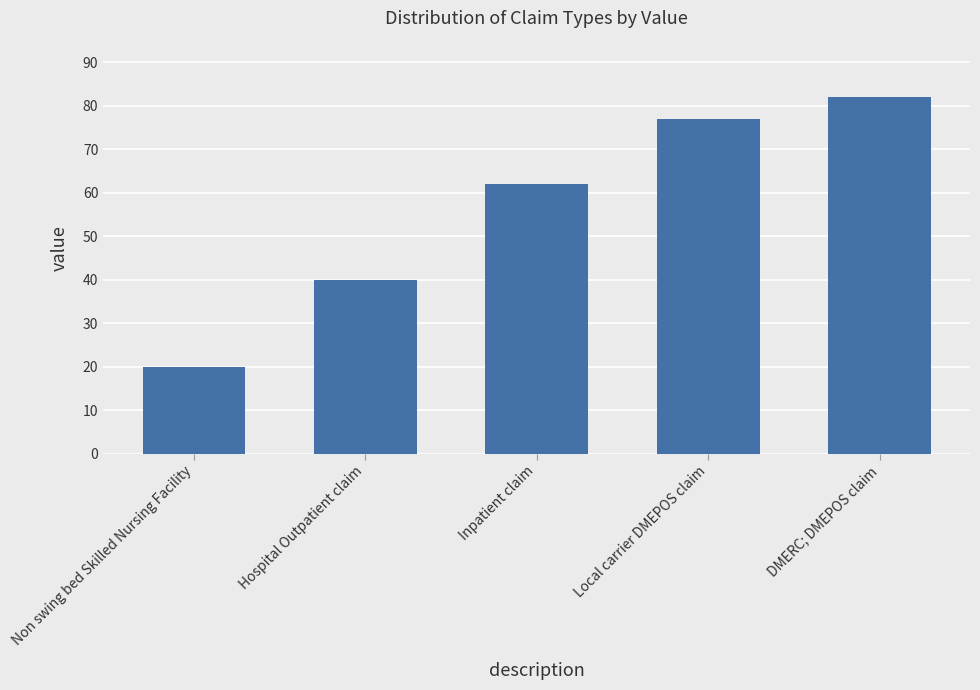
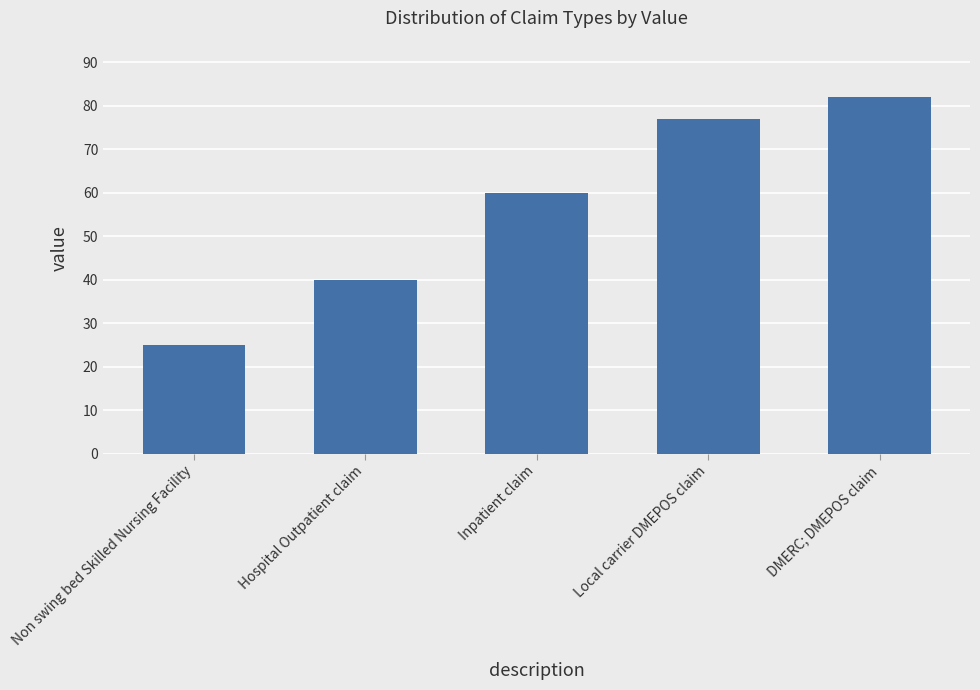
Non swing bed Skilled Nursing Facility: 20 -> 25
Inpatient claim: 62 -> 60
